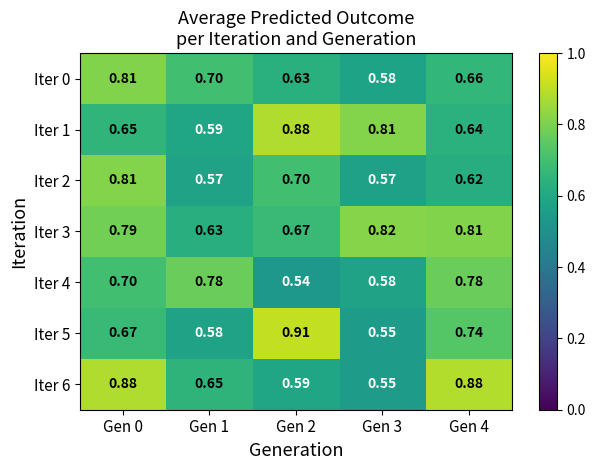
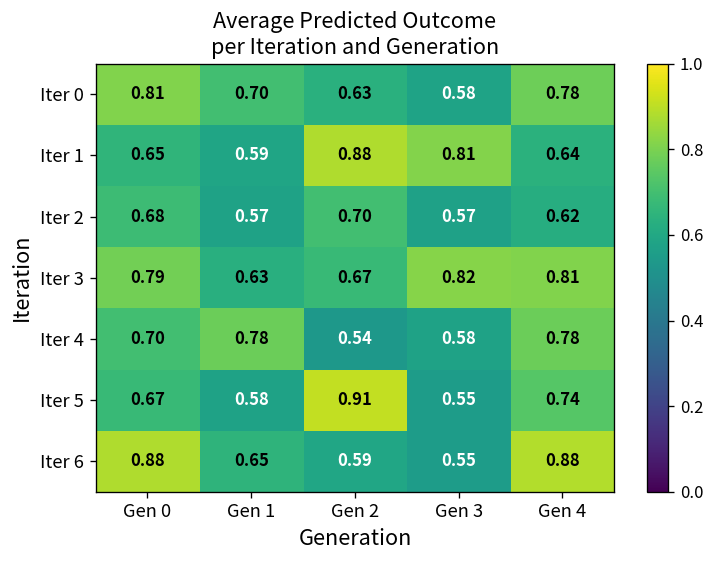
Iter 0, Gen 4: 0.66 -> 0.78
Iter 2, Gen 0: 0.81 -> 0.68
